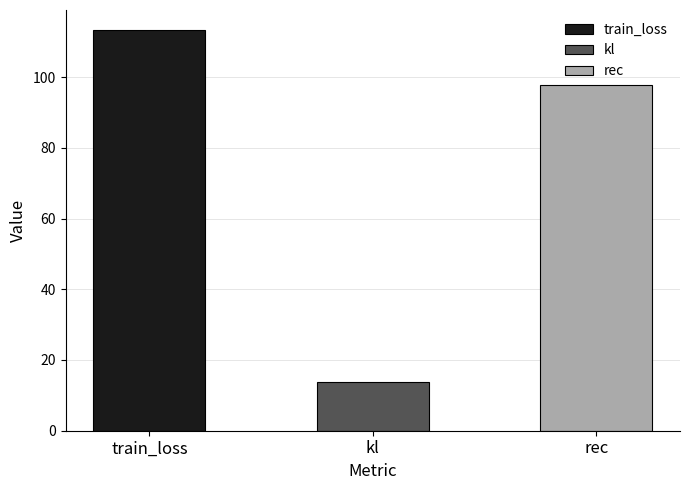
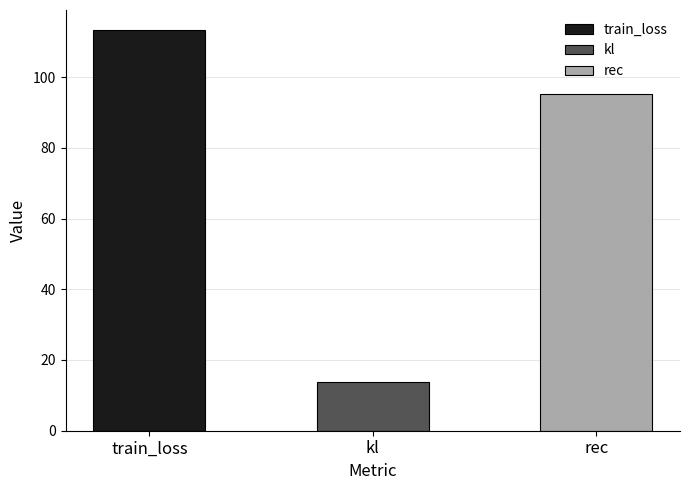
rec: 98 -> 95
